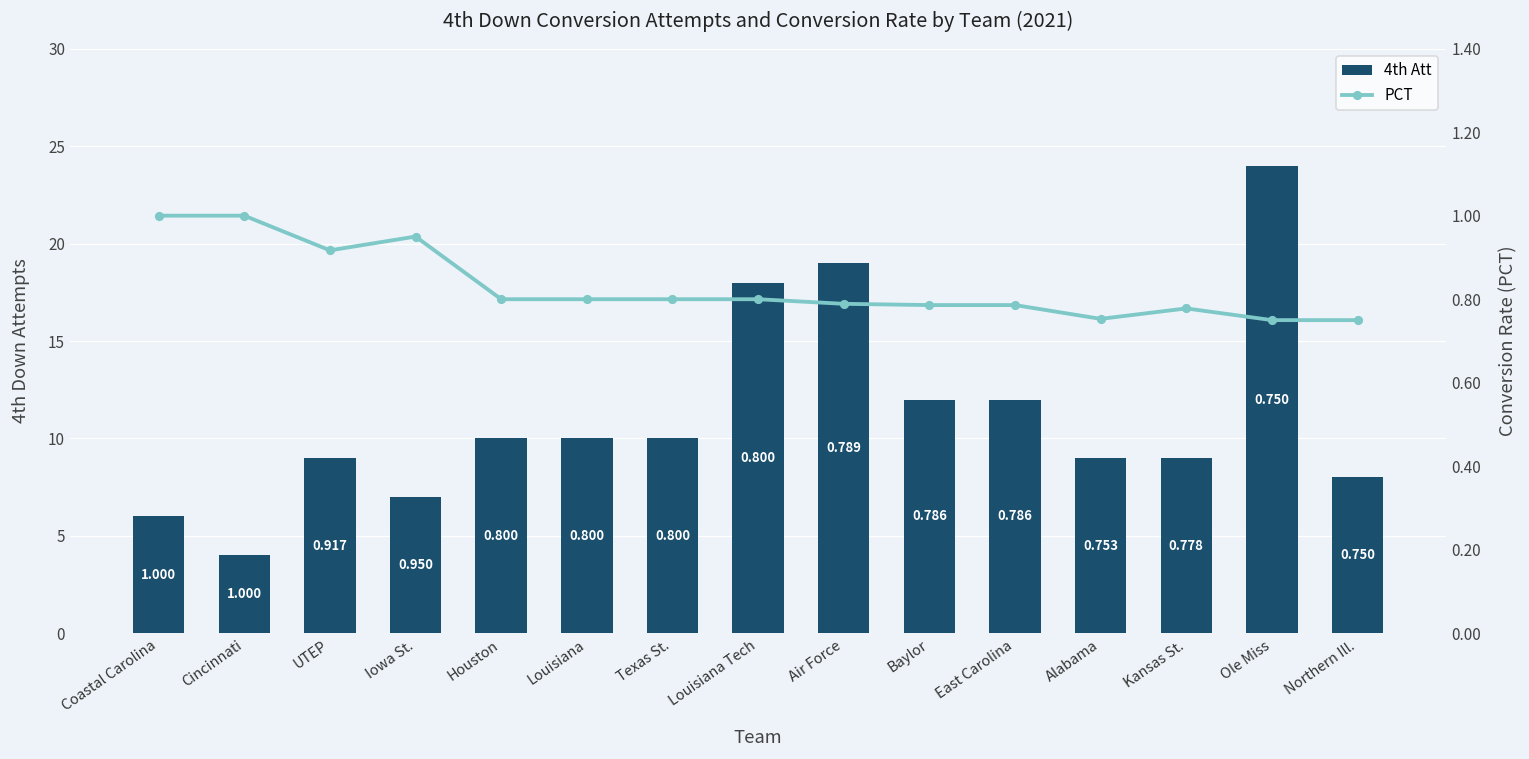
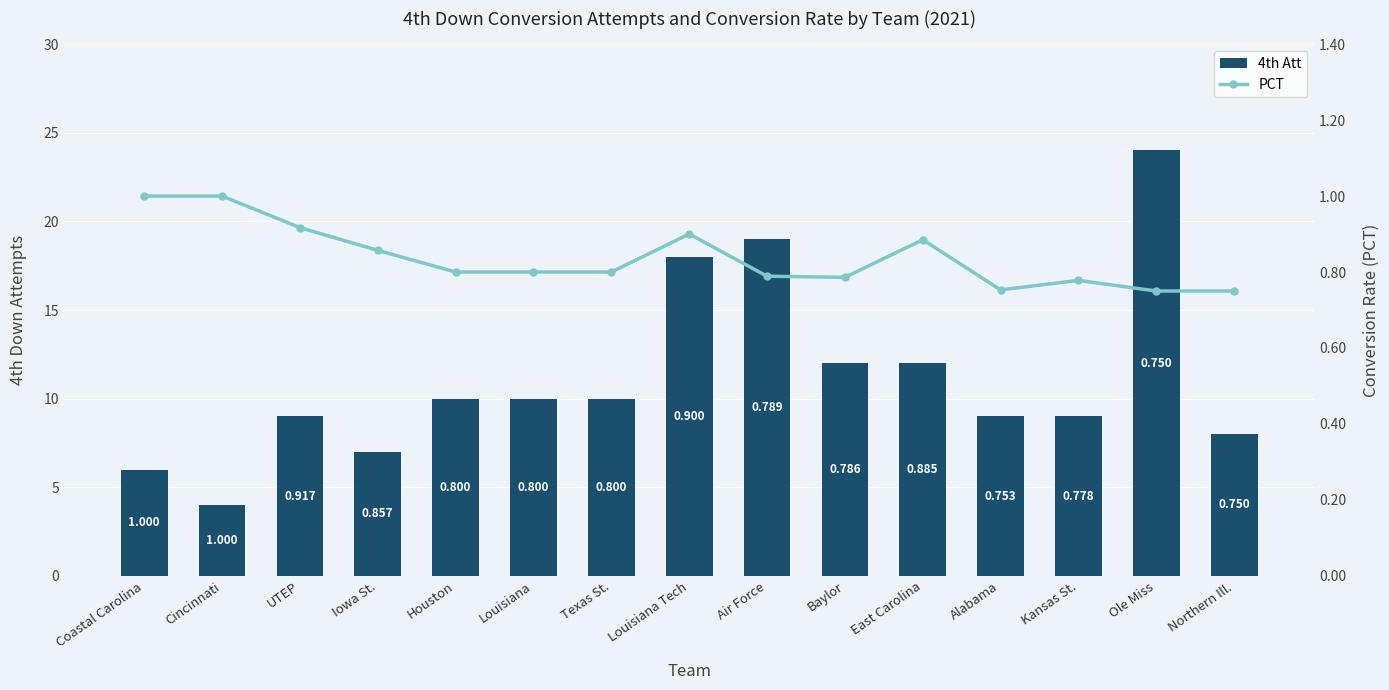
PCT, Iowa St.: 0.950 -> 0.857
PCT, Louisiana Tech: 0.800 -> 0.900
PCT, East Carolina: 0.786 -> 0.885
